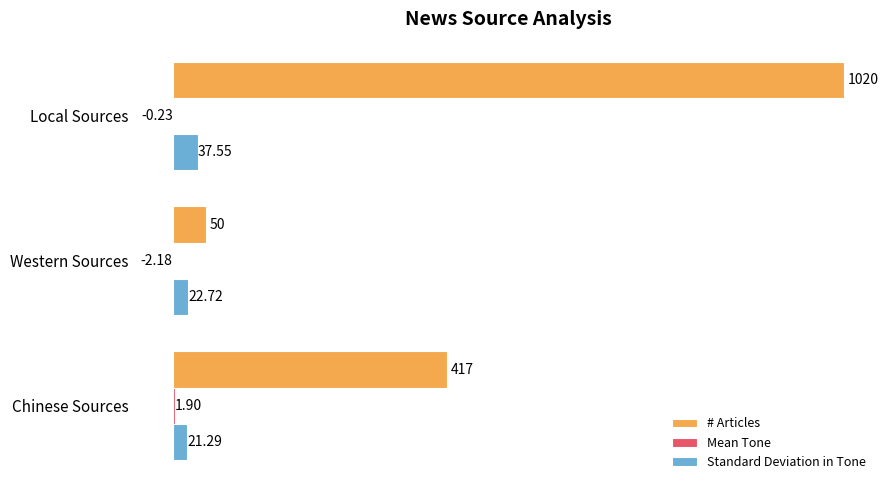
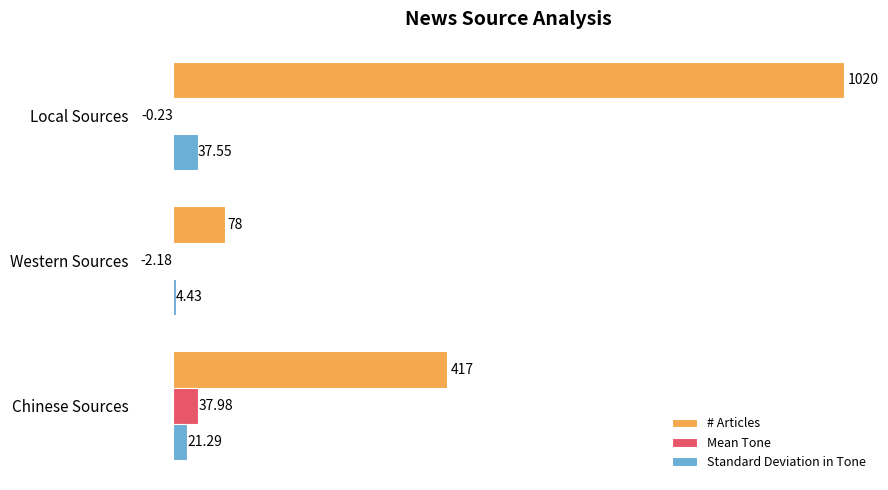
# Articles, Western Sources: 50 -> 78
Standard Deviation in Tone, Western Sources: 22.72 -> 4.43
Mean Tone, Chinese Sources: 1.90 -> 37.98
